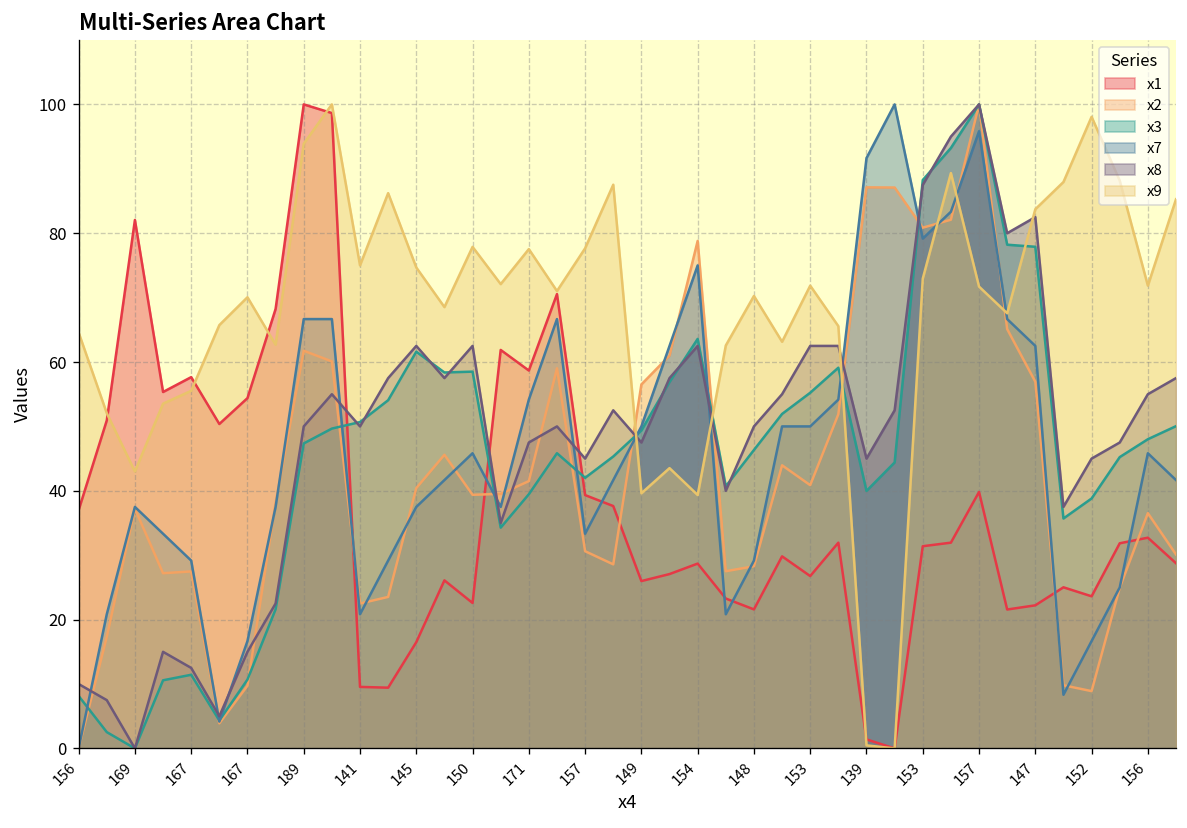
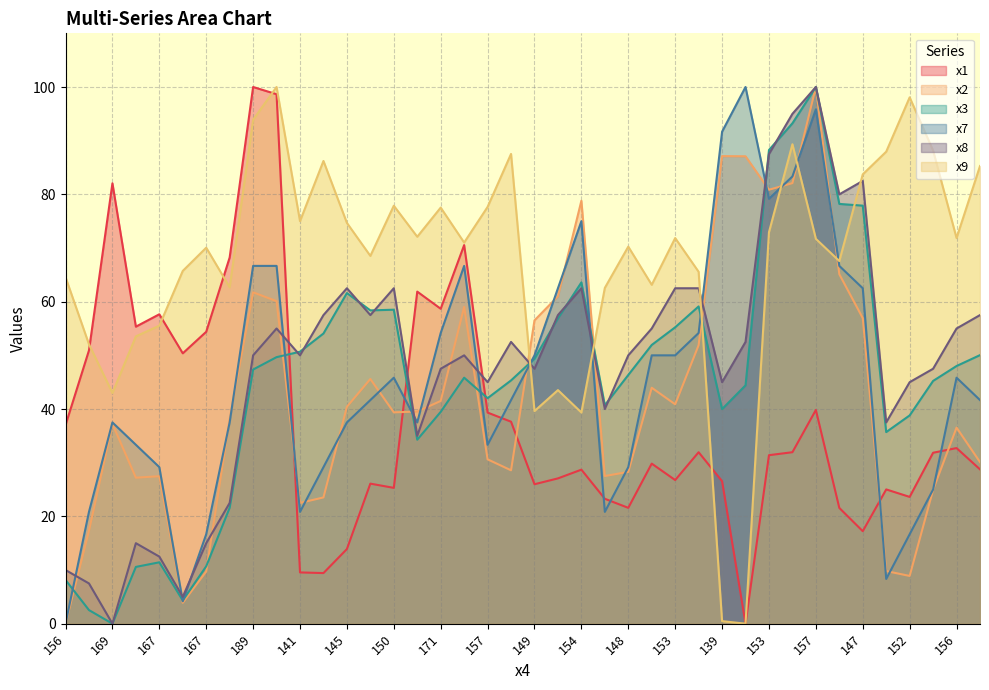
x1, 145: 16 -> 14
x1, 150: 23 -> 25
x1, 139: 1 -> 27
x1, 147: 22 -> 17
